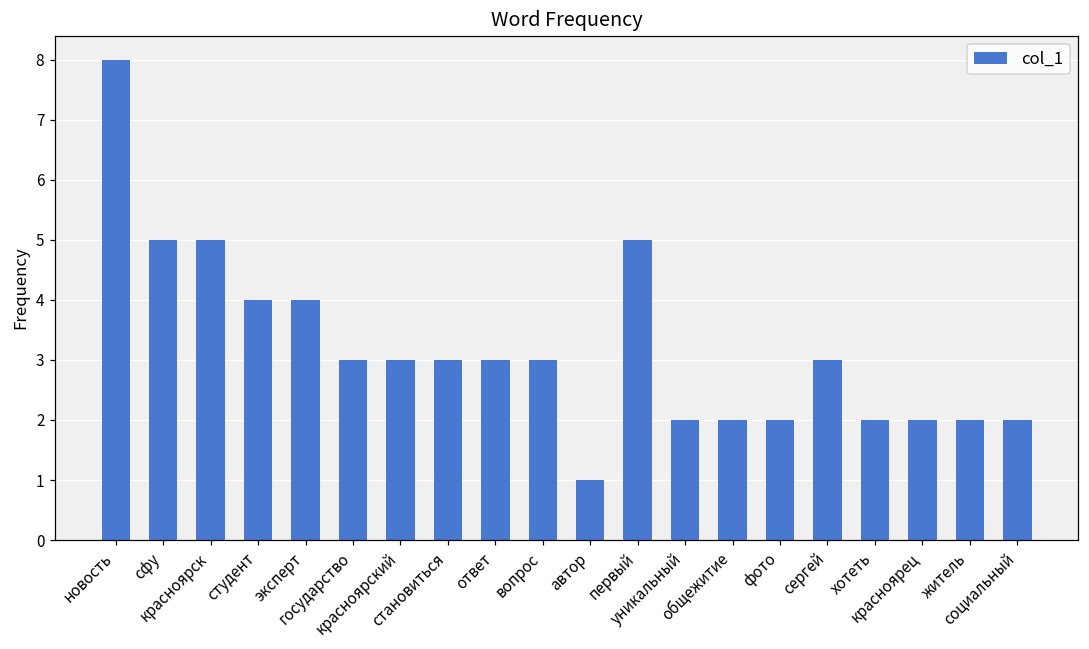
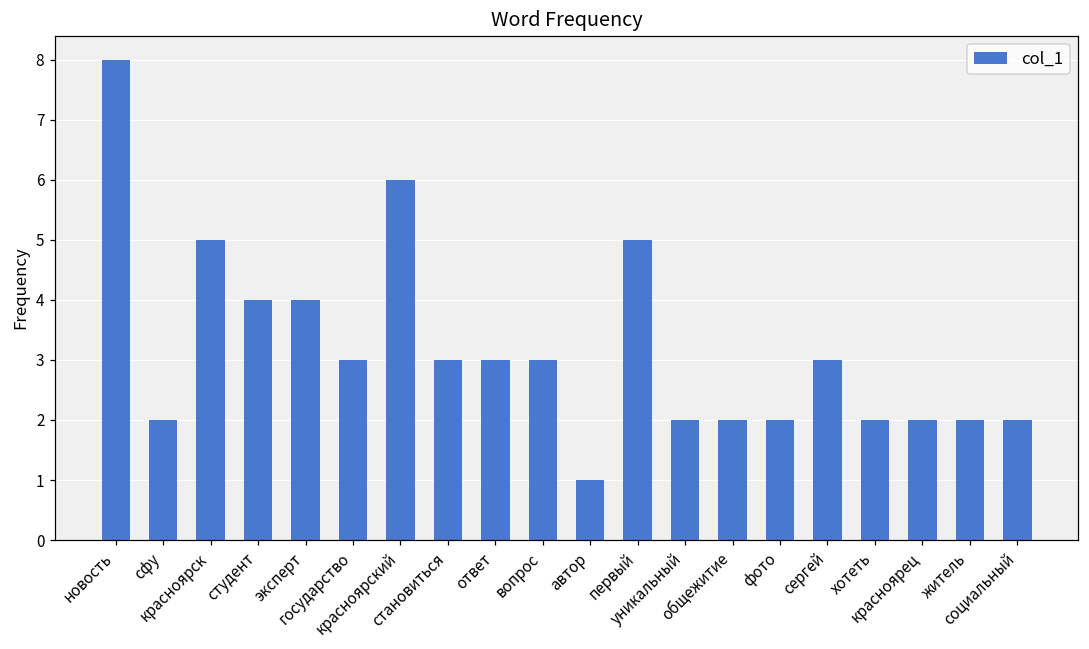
сфу: 5 -> 2
красноярский: 3 -> 6
